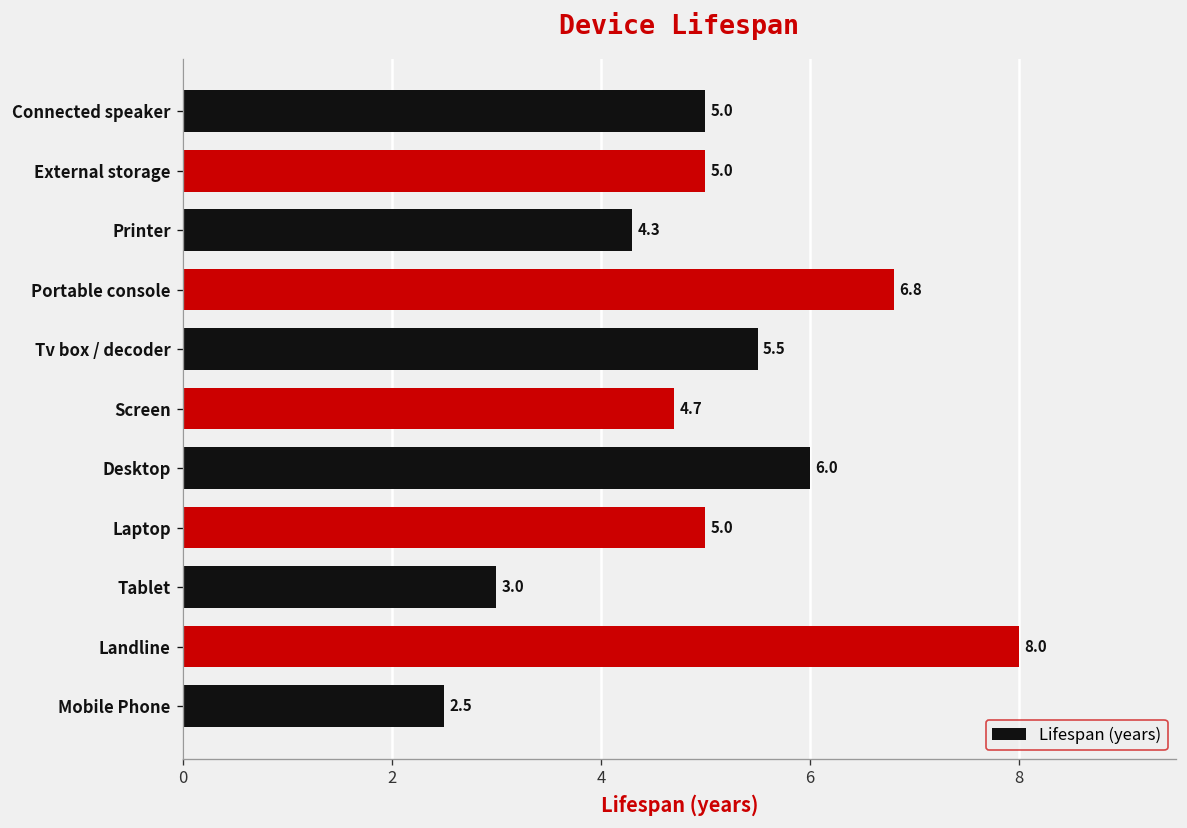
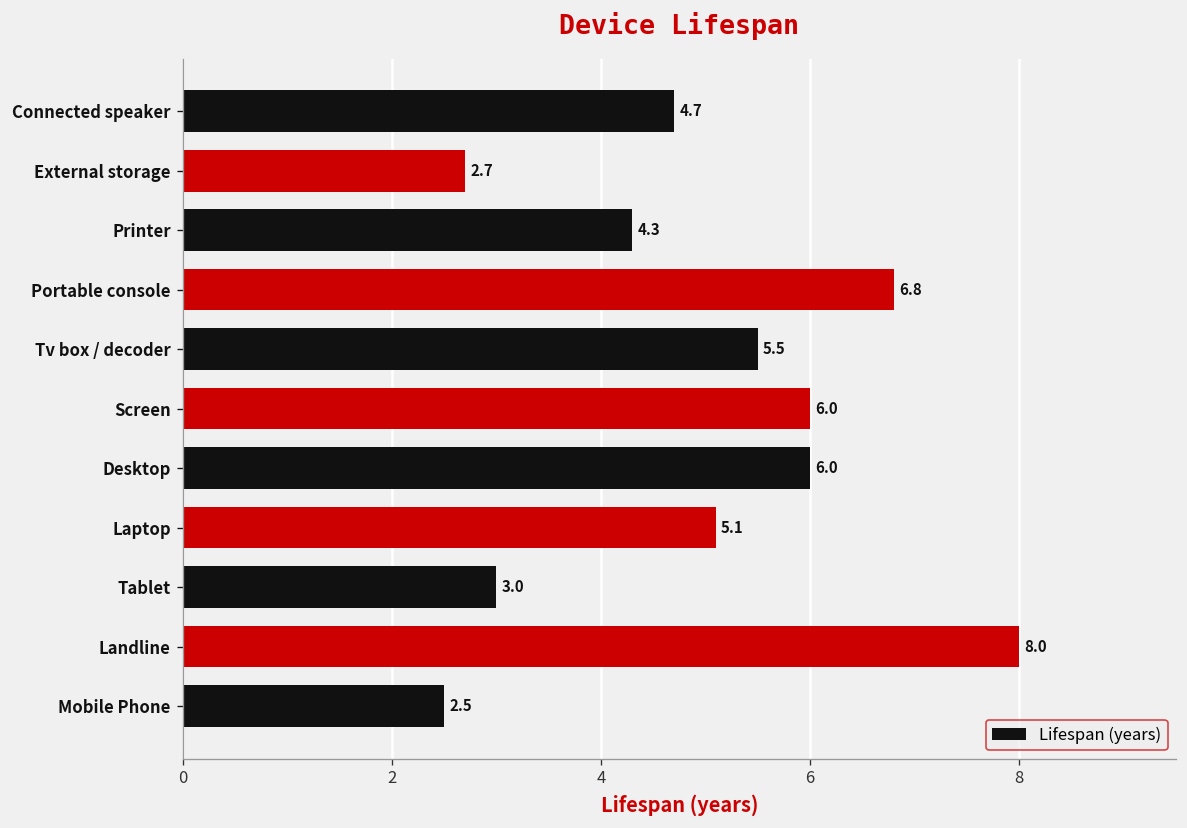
Connected speaker: 5.0 -> 4.7
External storage: 5.0 -> 2.7
Screen: 4.7 -> 6.0
Laptop: 5.0 -> 5.1
